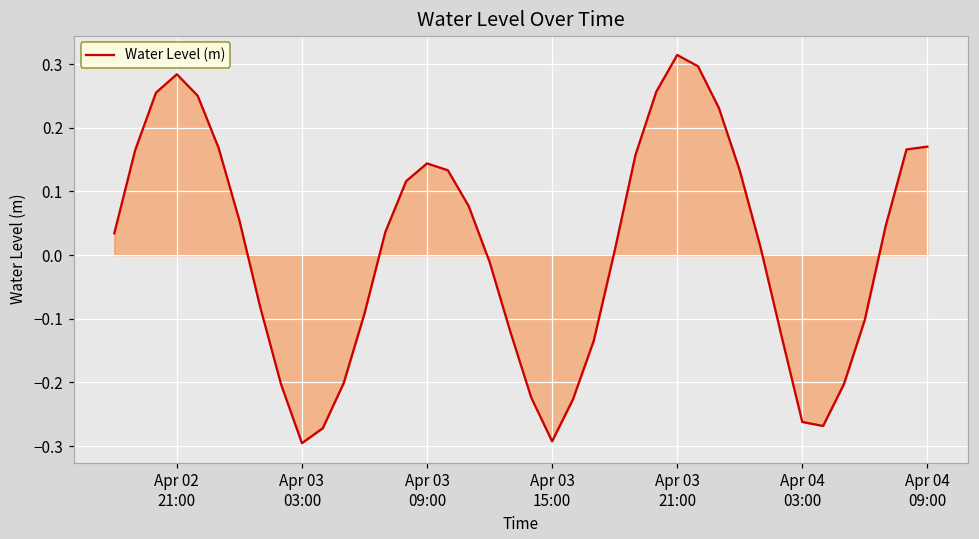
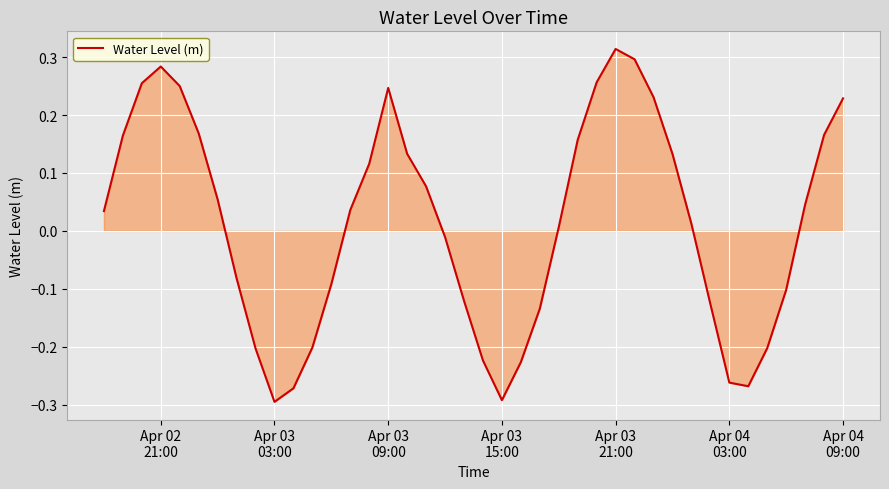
Water Level (m), Apr 03 09:00: 0.14 -> 0.25
Water Level (m), Apr 04 09:00: 0.17 -> 0.23
